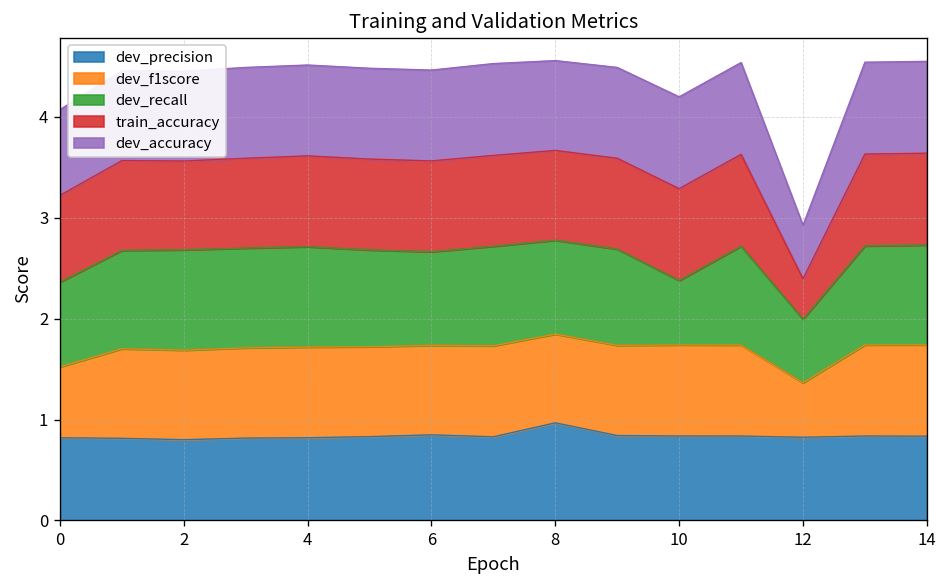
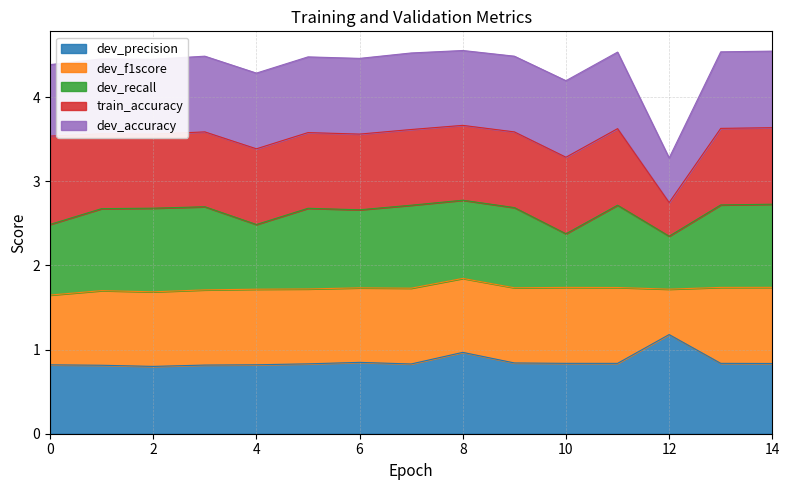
dev_f1score, 0: 0.7 -> 0.8
train_accuracy, 0: 0.9 -> 1.1
dev_recall, 4: 1.0 -> 0.8
dev_precision, 12: 0.8 -> 1.2
